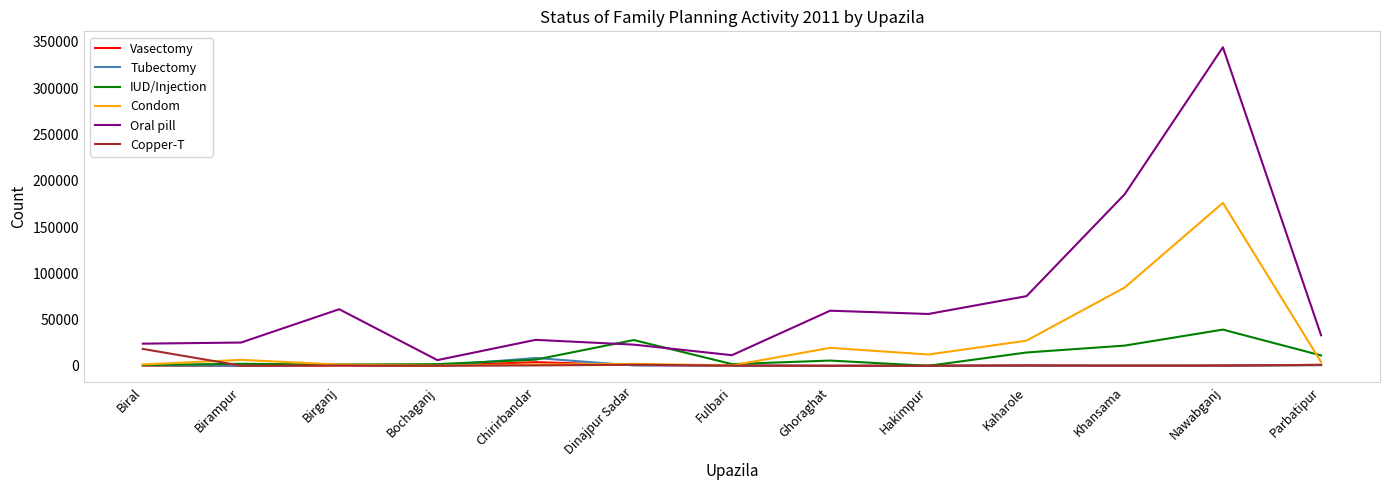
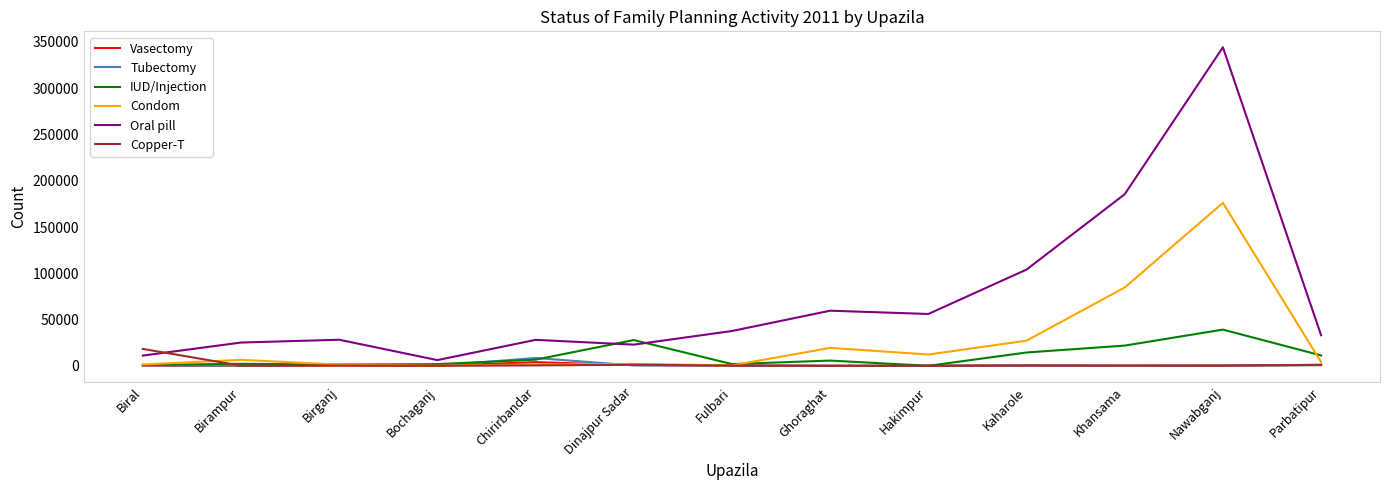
Oral pill, Biral: 20000 -> 10000
Oral pill, Birganj: 60000 -> 30000
Oral pill, Fulbari: 10000 -> 40000
Oral pill, Kaharole: 80000 -> 100000
